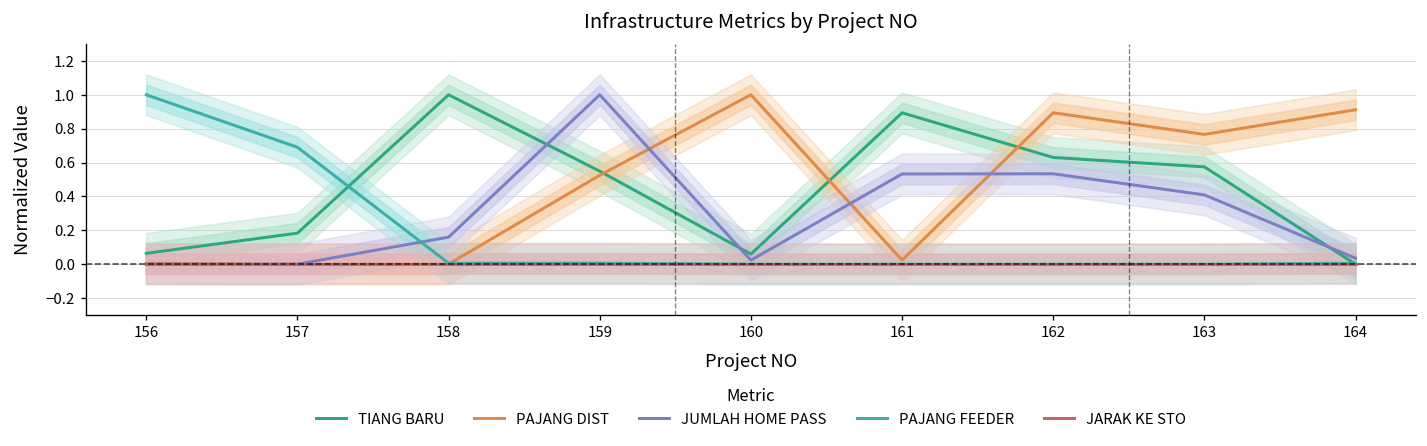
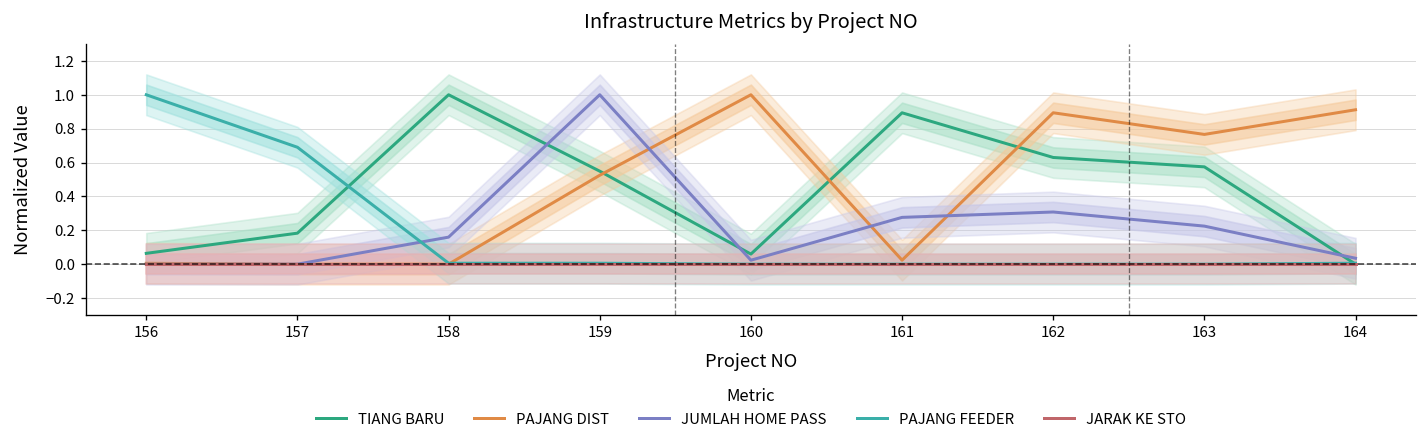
JUMLAH HOME PASS, 161: 0.53 -> 0.28
JUMLAH HOME PASS, 162: 0.53 -> 0.31
JUMLAH HOME PASS, 163: 0.41 -> 0.22
